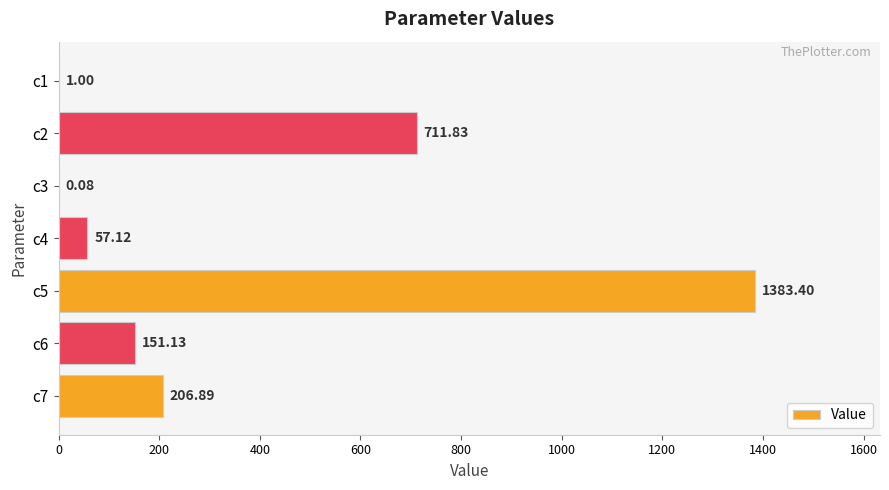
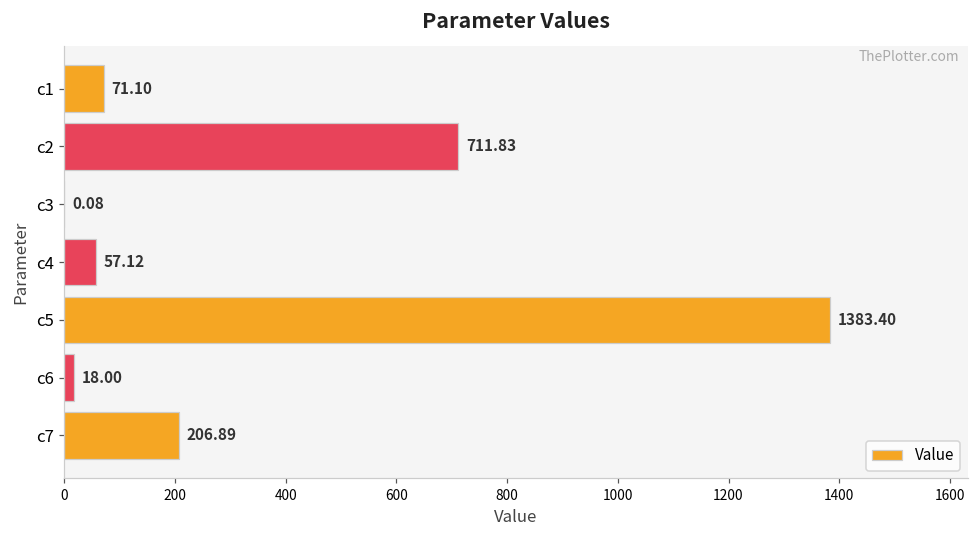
c1: 1.00 -> 71.10
c6: 151.13 -> 18.00
